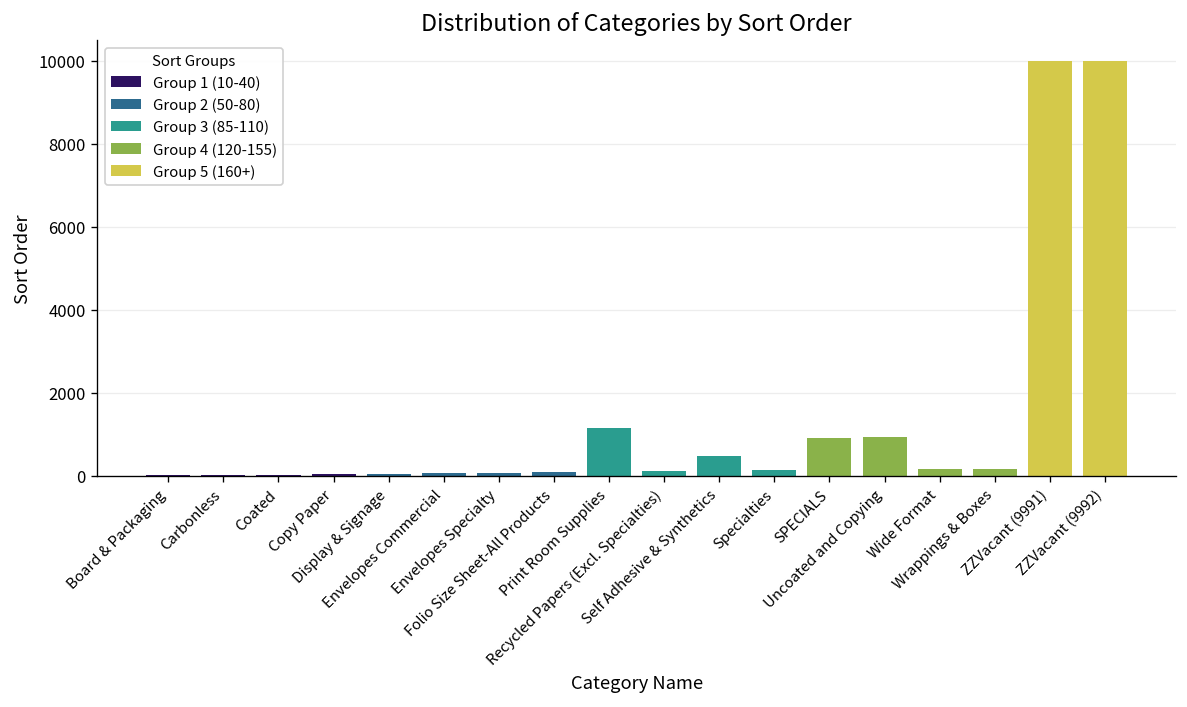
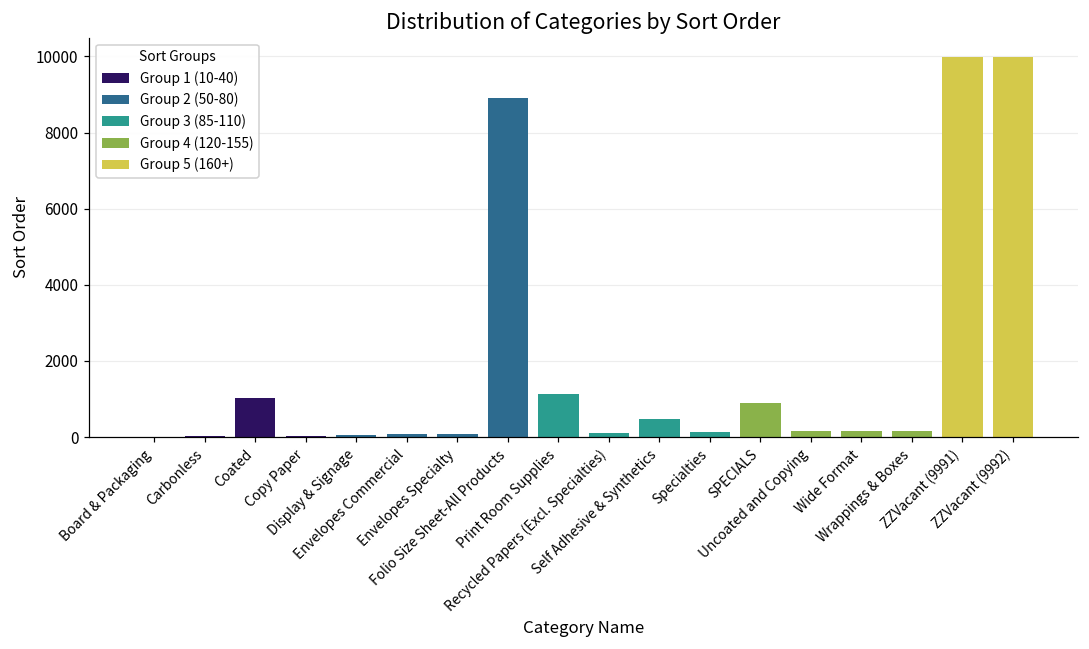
Coated: 0 -> 1000
Folio Size Sheet-All Products: 100 -> 8900
Uncoated and Copying: 900 -> 200
